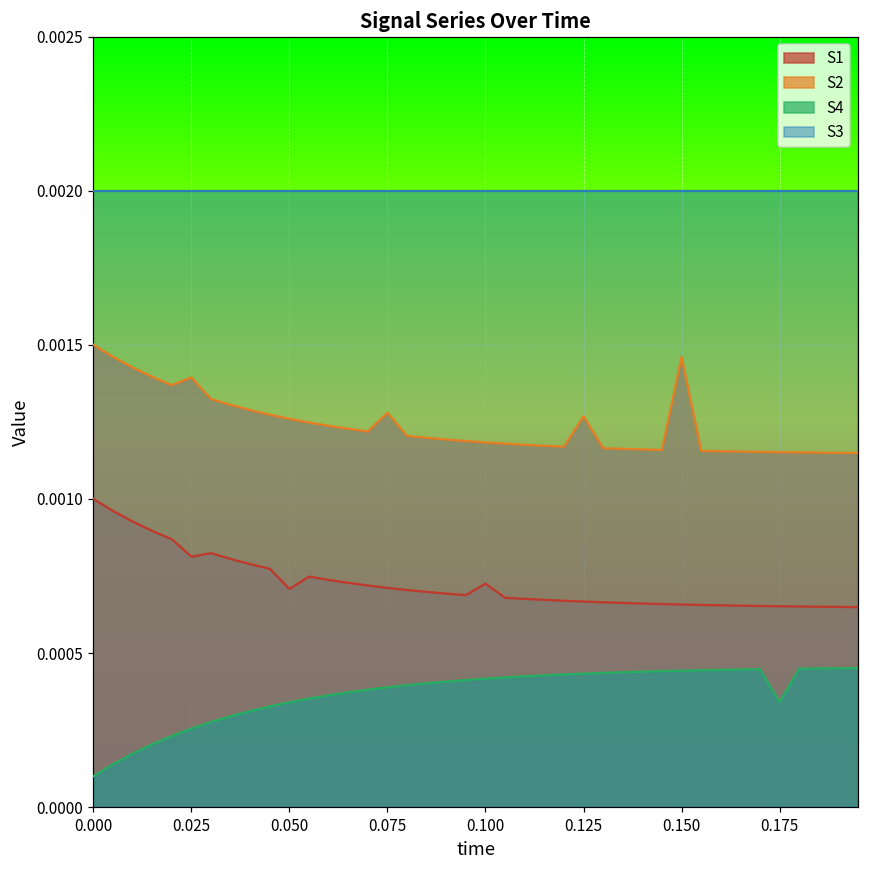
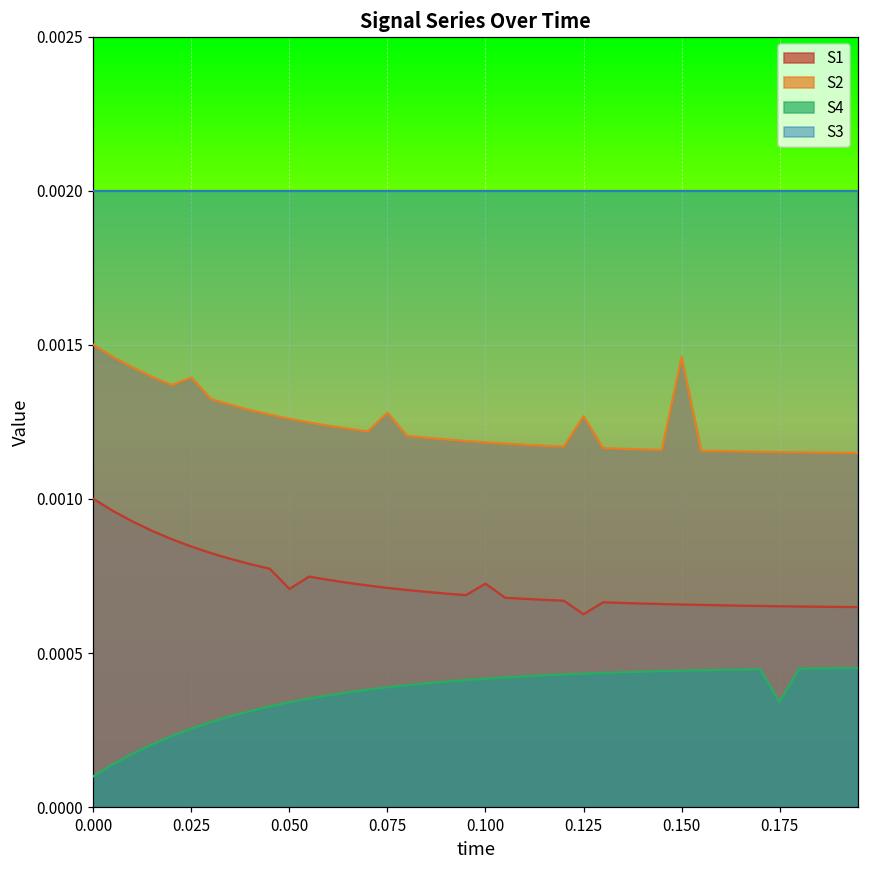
S1, 0.025: 0.00081 -> 0.00085
S1, 0.125: 0.00067 -> 0.00063
